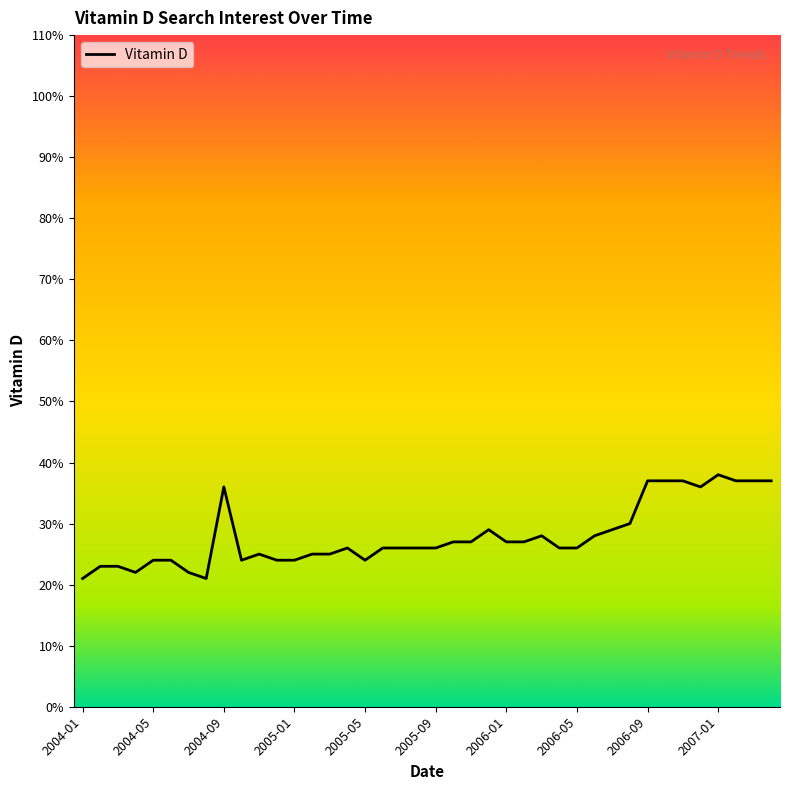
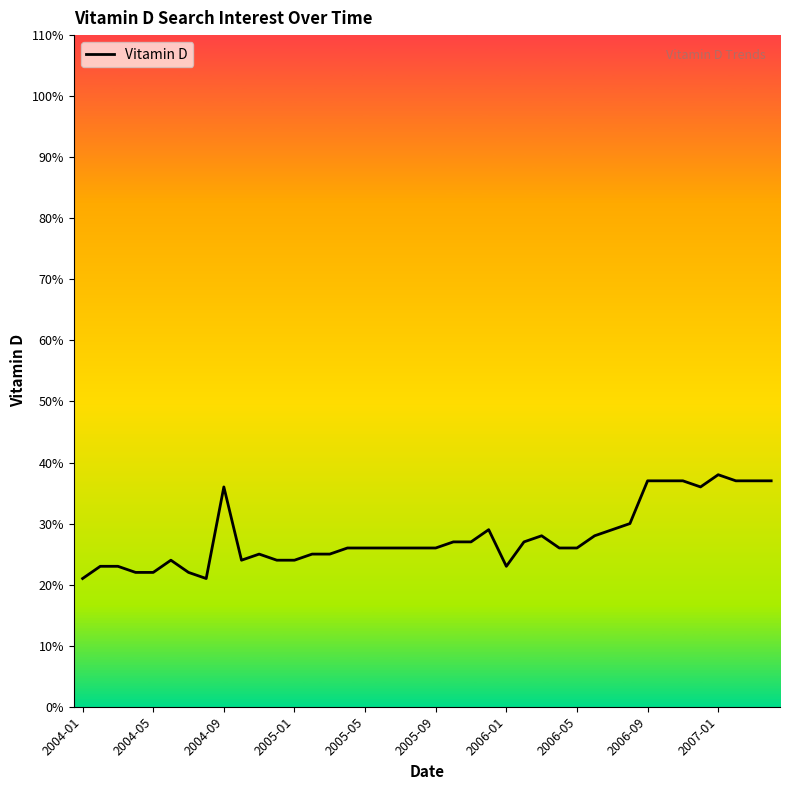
2004-05: 24% -> 22%
2005-05: 24% -> 26%
2006-01: 27% -> 23%
